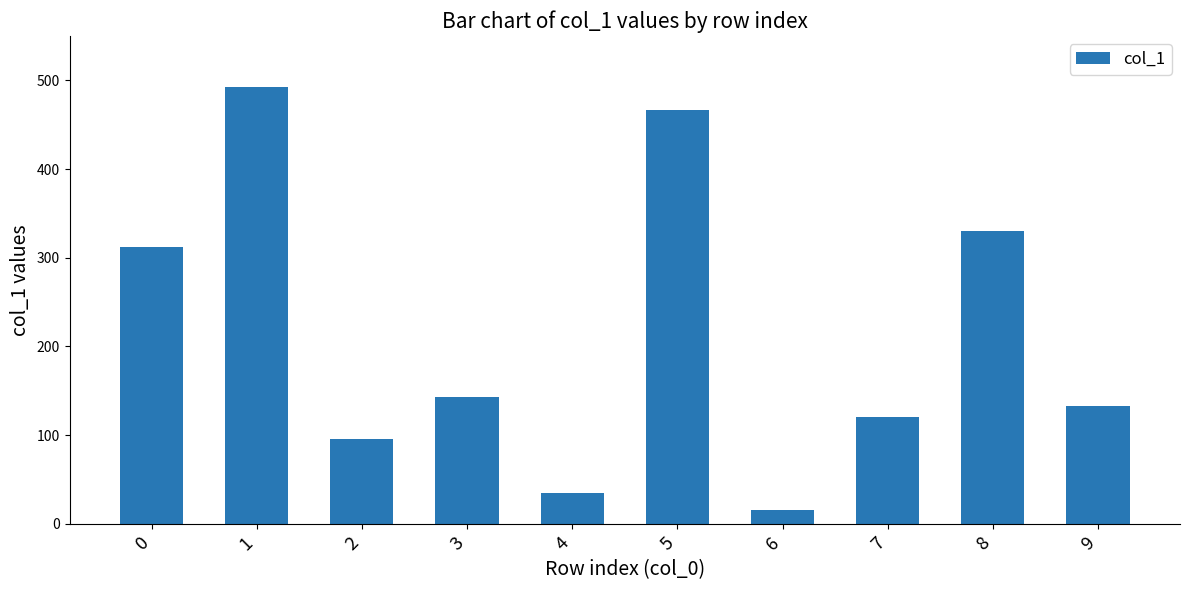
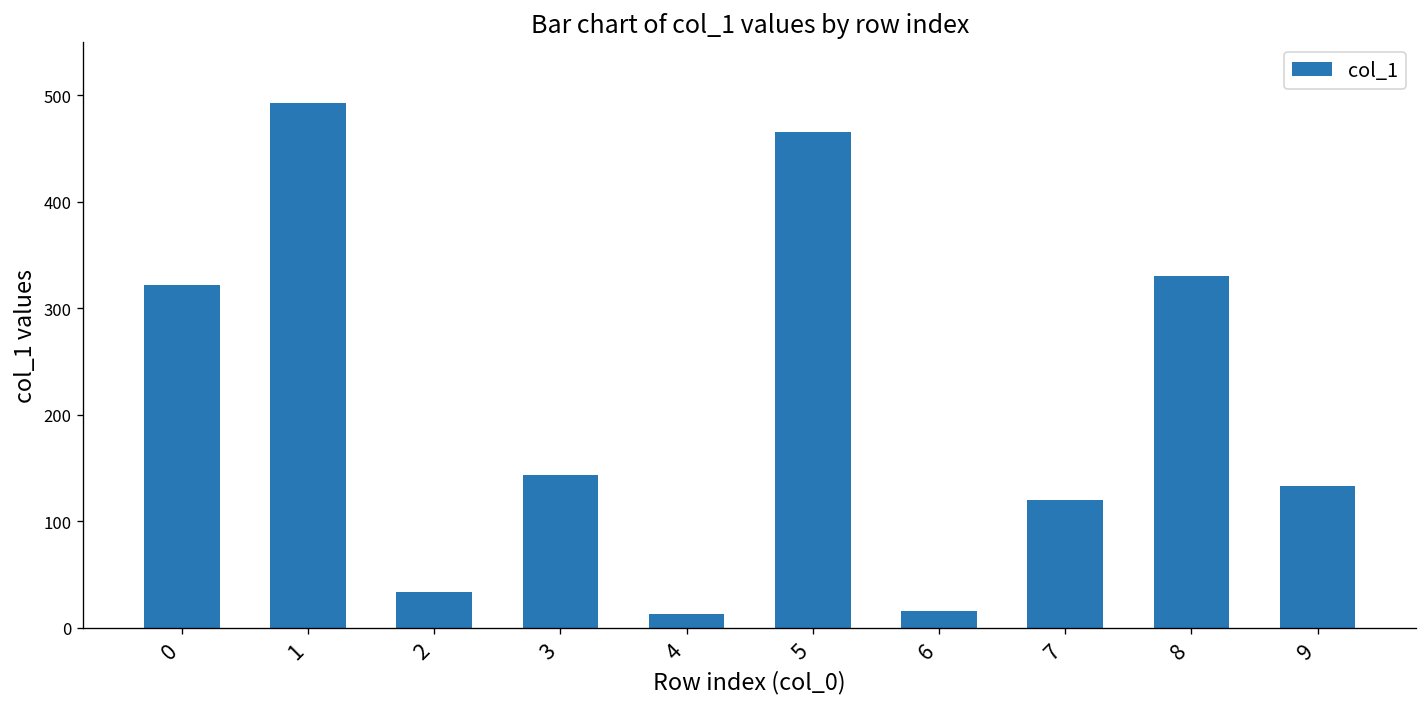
0: 310 -> 320
2: 100 -> 30
4: 40 -> 10
